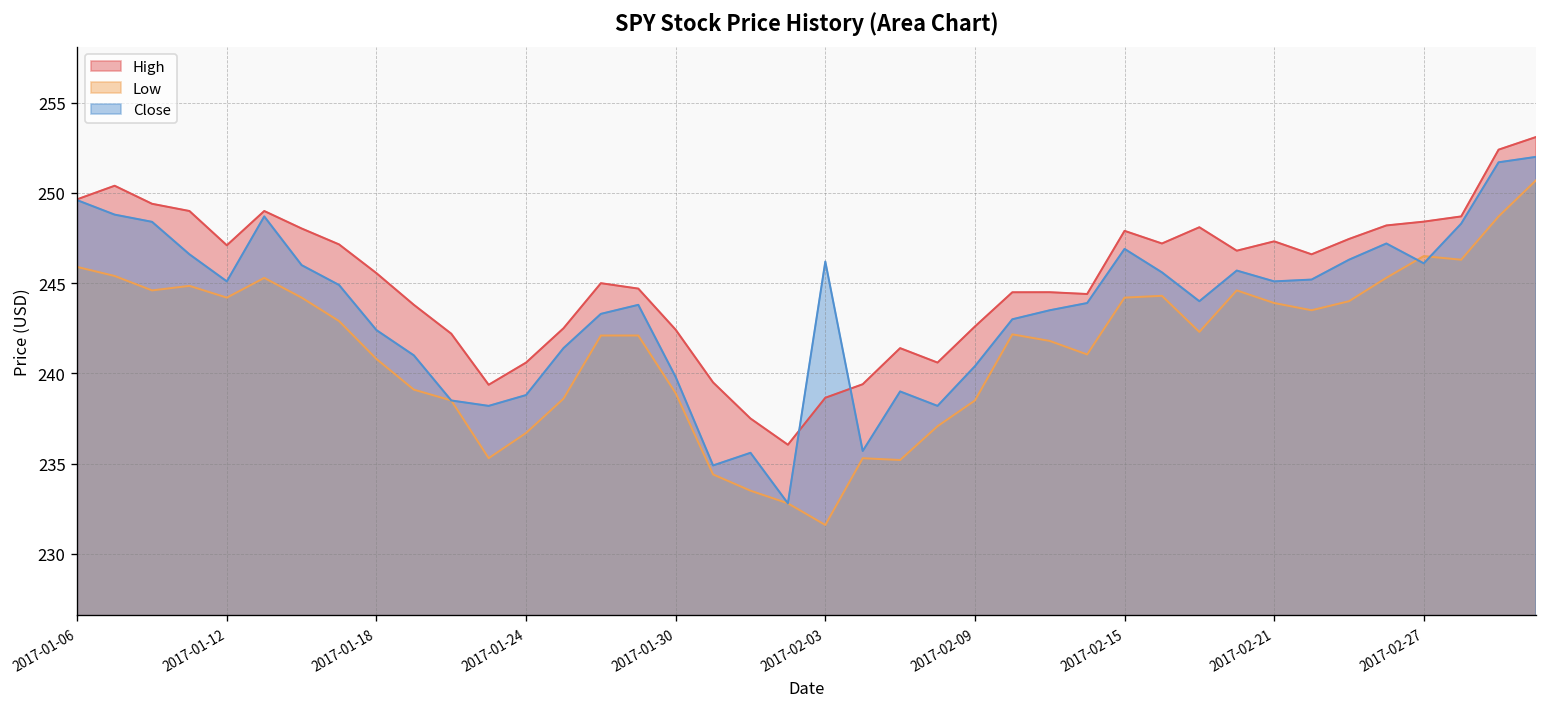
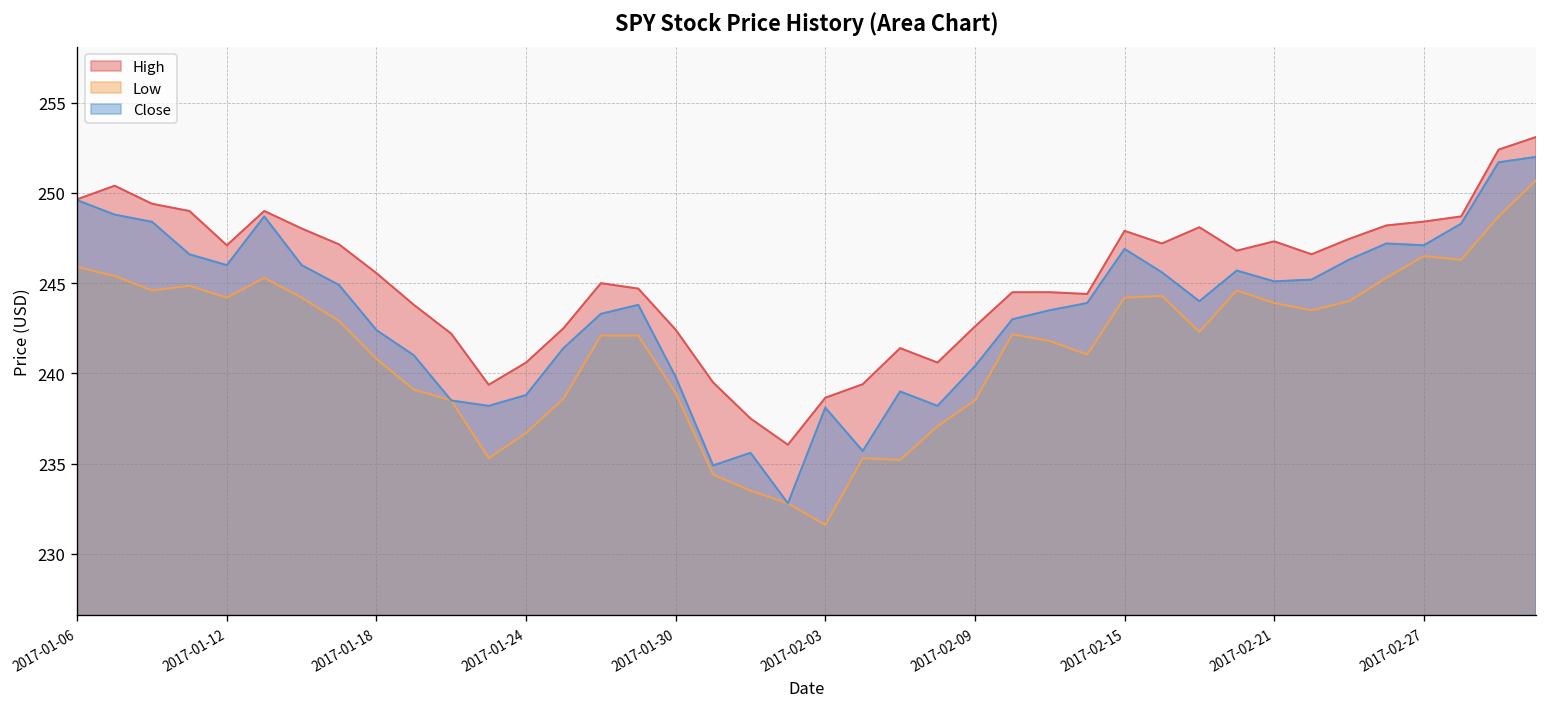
Close, 2017-01-12: 245.1 -> 246.0
Close, 2017-02-03: 246.2 -> 238.1
Close, 2017-02-27: 246.1 -> 247.1
